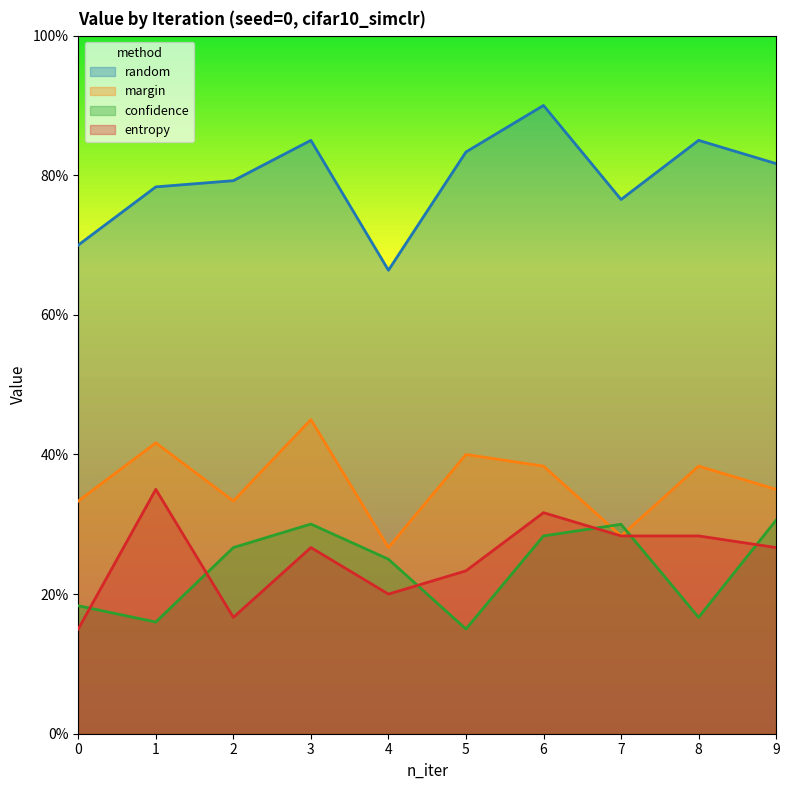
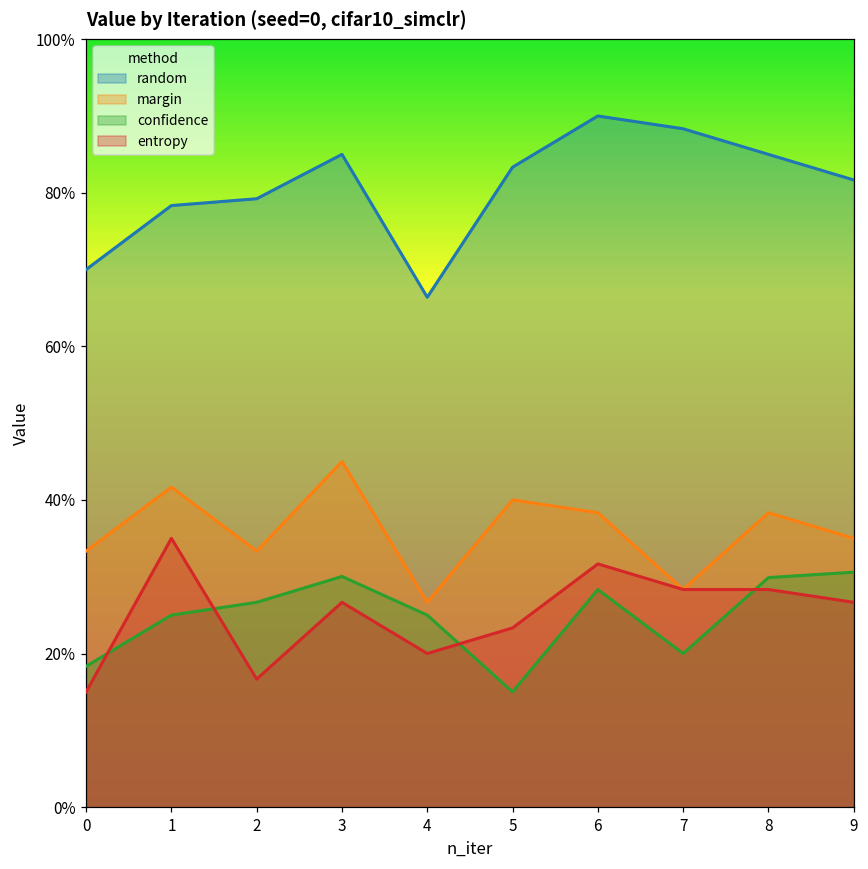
confidence, 1: 16% -> 25%
random, 7: 77% -> 88%
confidence, 7: 30% -> 20%
confidence, 8: 17% -> 30%
